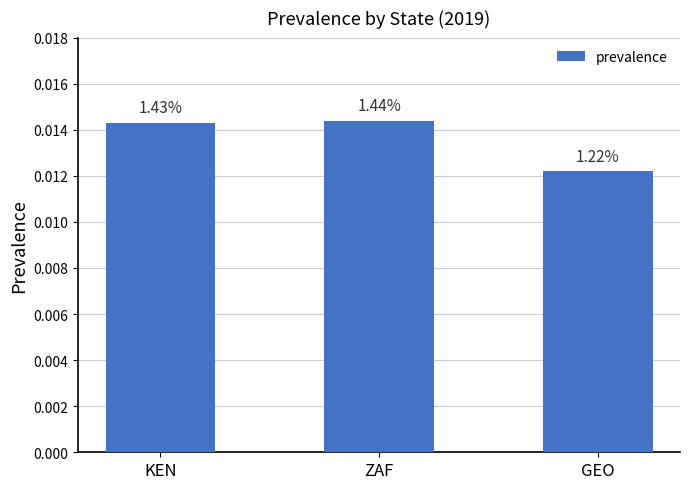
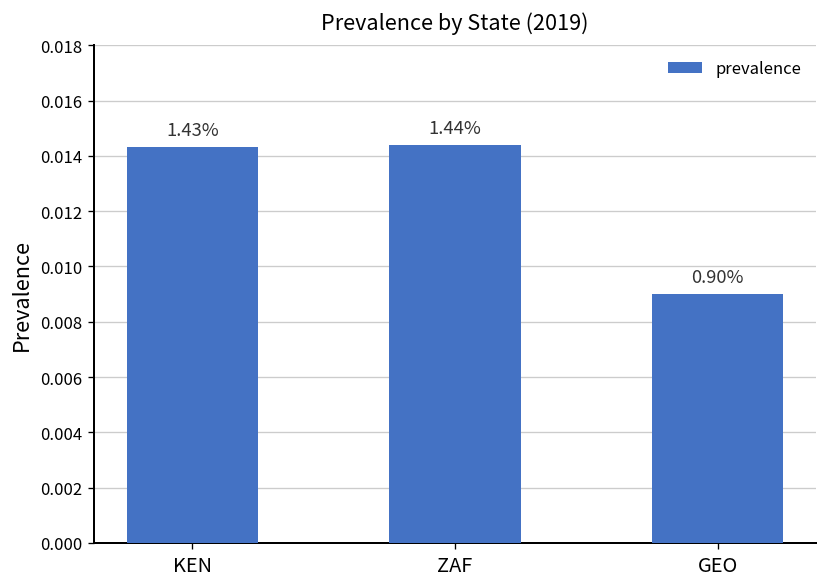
GEO: 1.22% -> 0.90%
